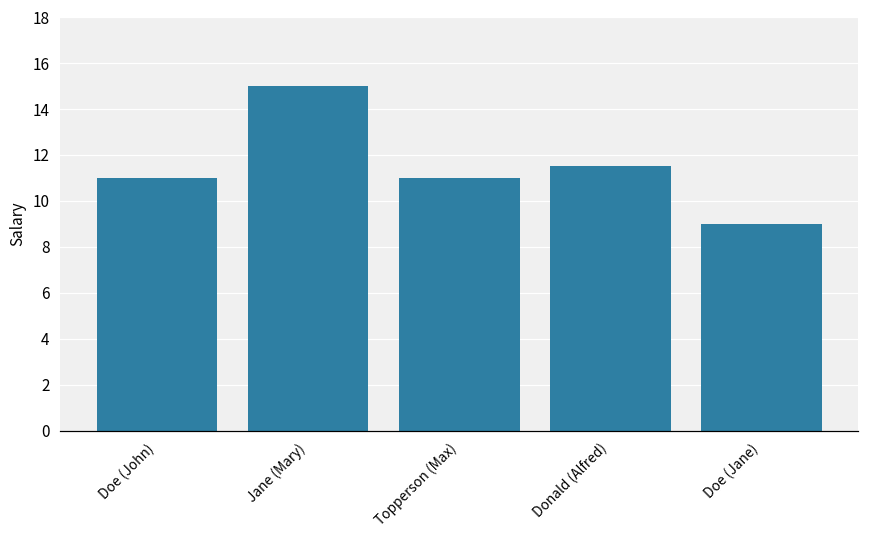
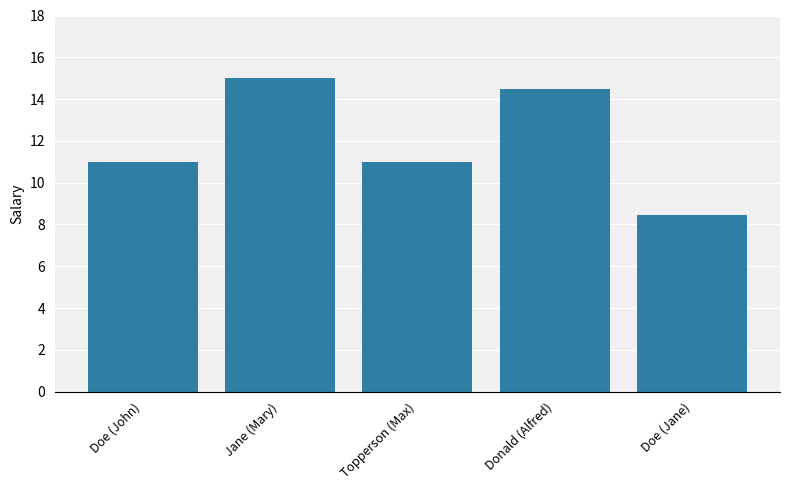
Donald (Alfred): 11.5 -> 14.5
Doe (Jane): 9.0 -> 8.5
